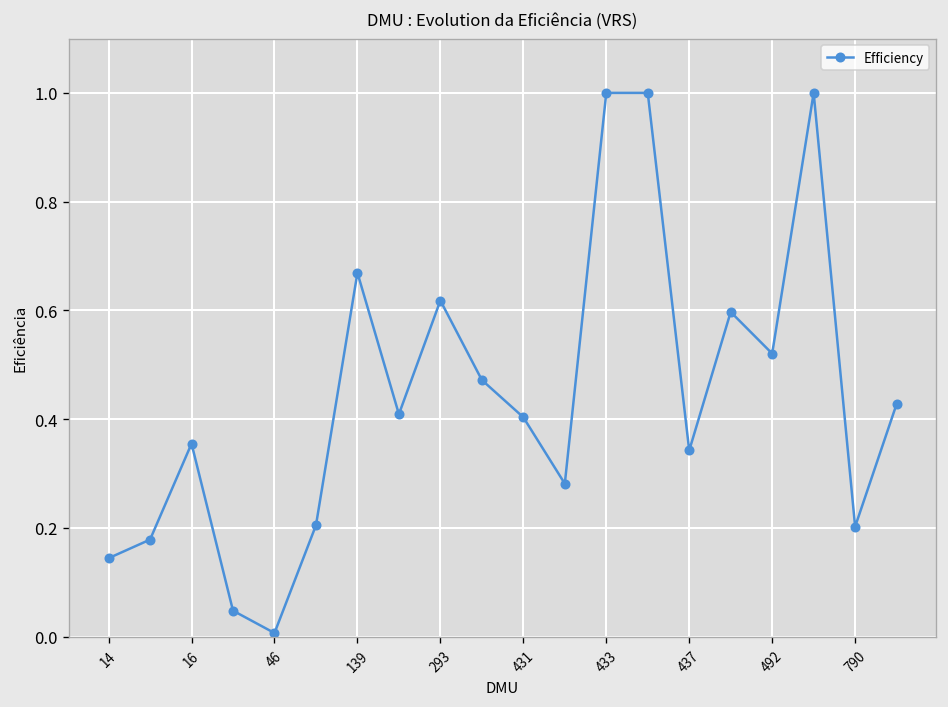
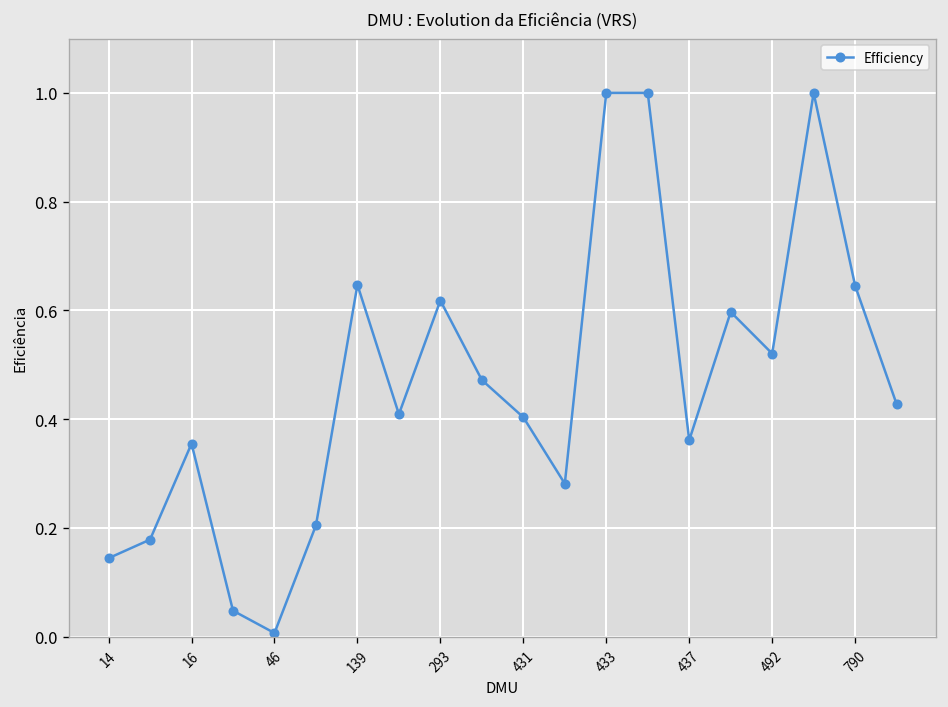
139: 0.67 -> 0.65
437: 0.34 -> 0.36
790: 0.20 -> 0.65
